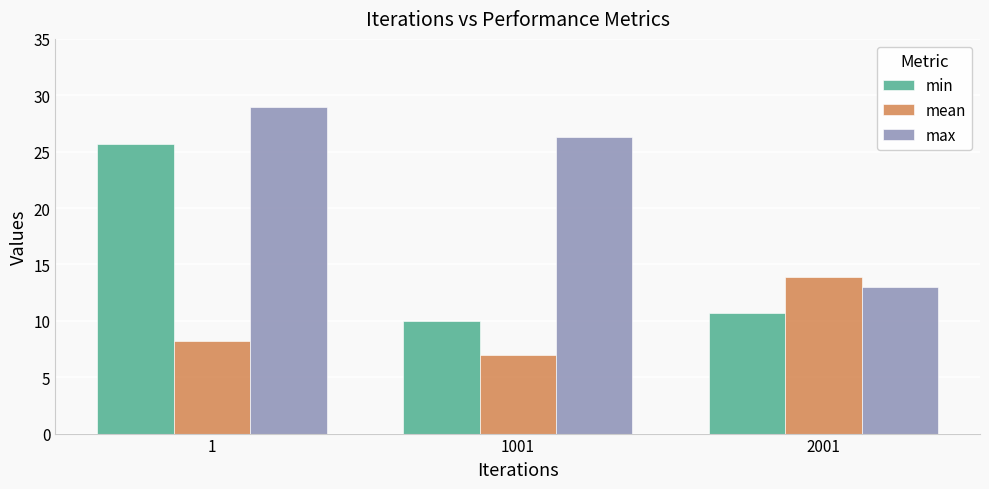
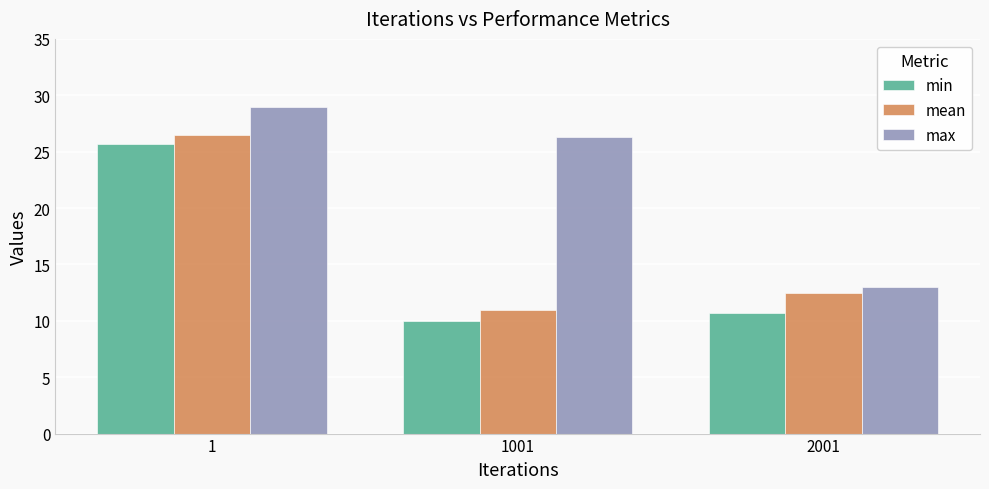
mean, 1: 8.2 -> 26.5
mean, 1001: 7 -> 11
mean, 2001: 13.9 -> 12.5
